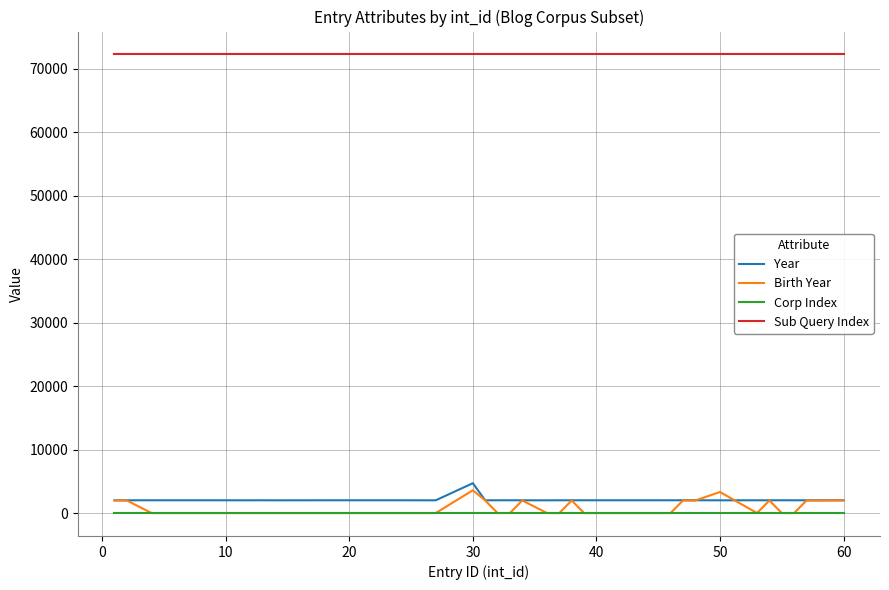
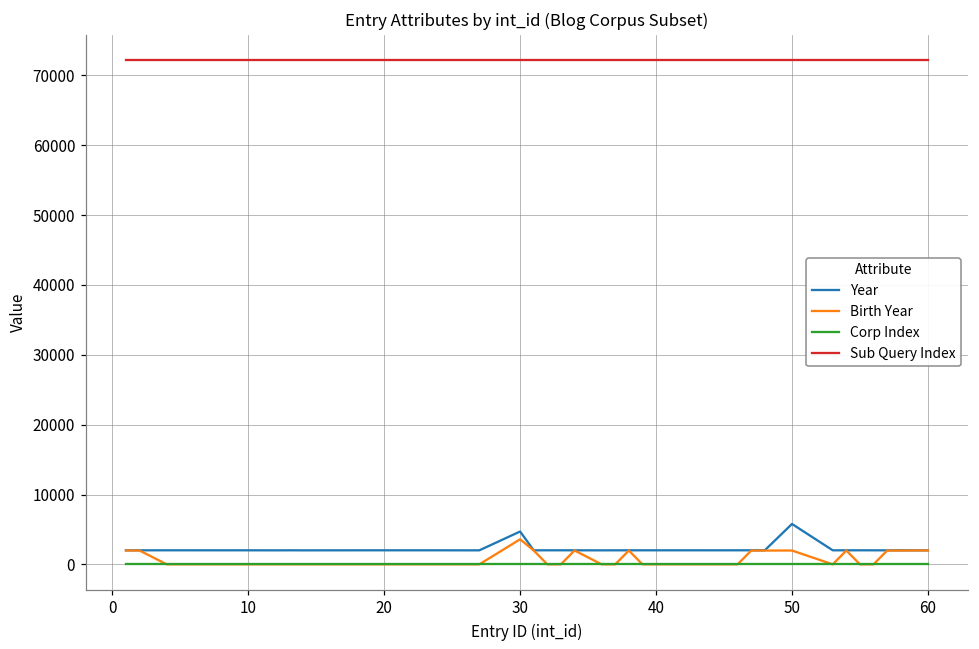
Year, 50: 2000 -> 6000
Birth Year, 50: 3000 -> 2000
